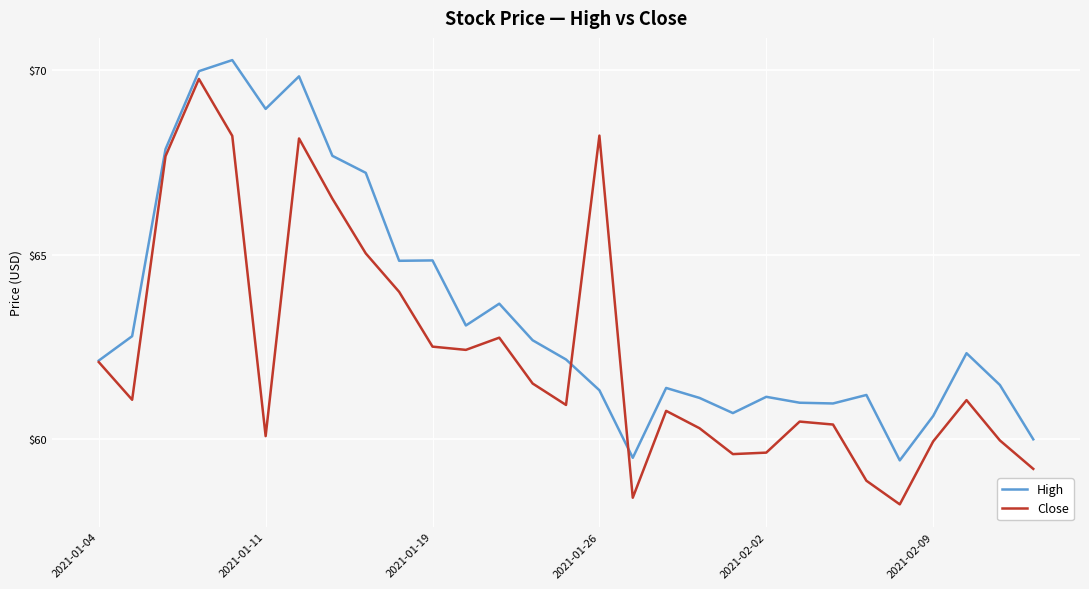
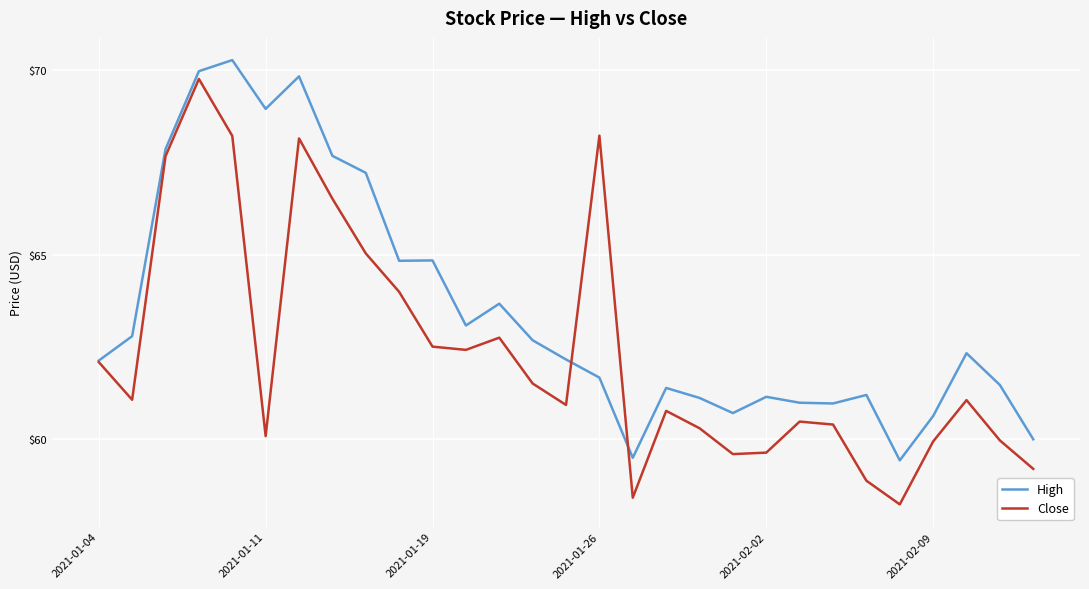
High, 2021-01-26: $61.3 -> $61.7
